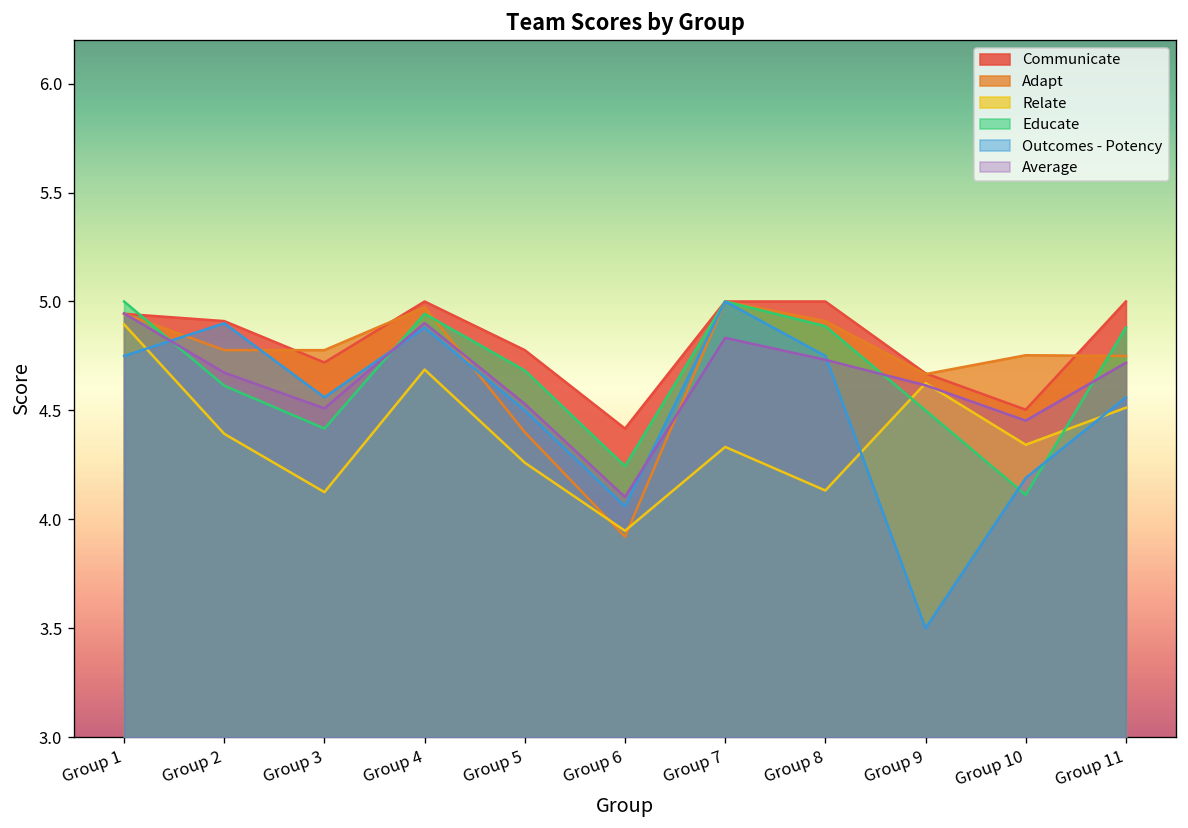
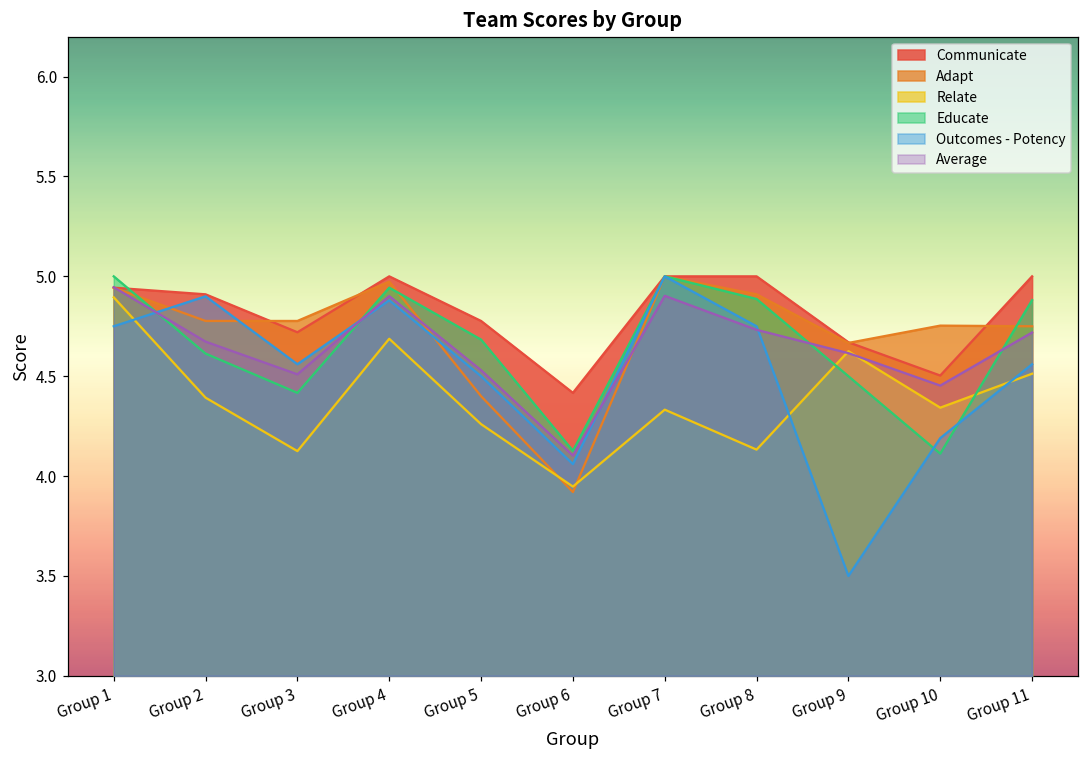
Educate, Group 6: 4.24 -> 4.13
Average, Group 7: 4.83 -> 4.90
